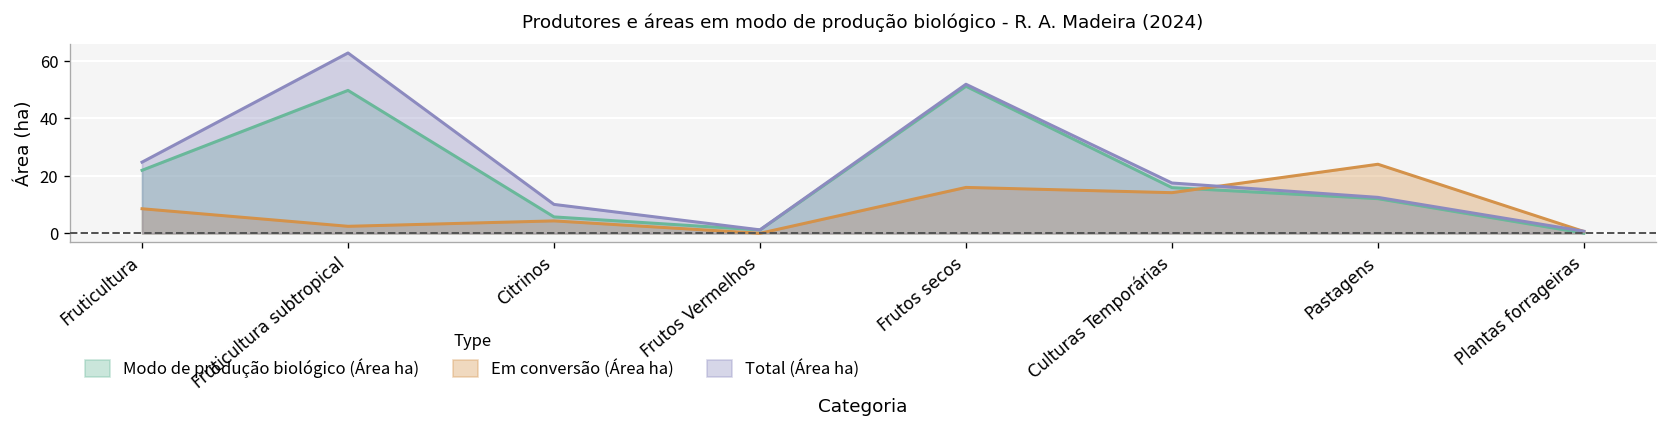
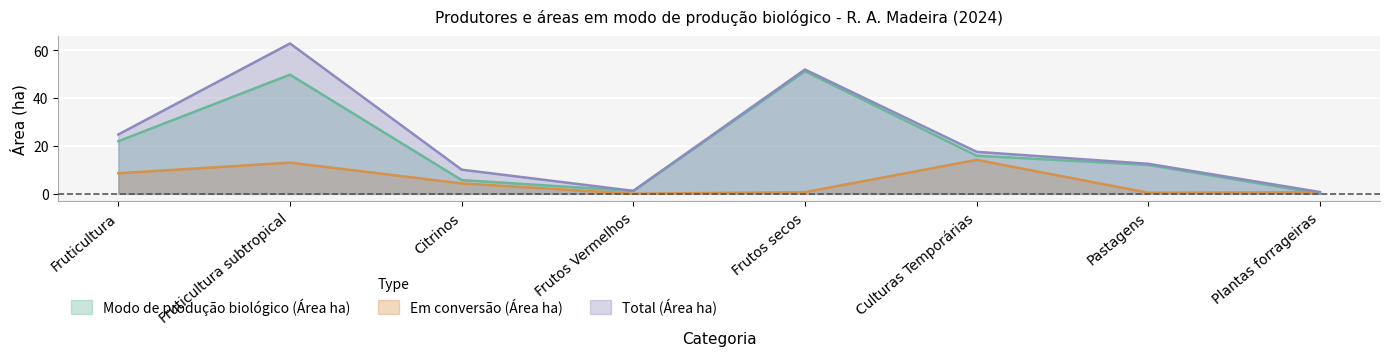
Em conversão (Área ha), Fruticultura subtropical: 2 -> 13
Em conversão (Área ha), Frutos secos: 16 -> 1
Em conversão (Área ha), Pastagens: 24 -> 0
